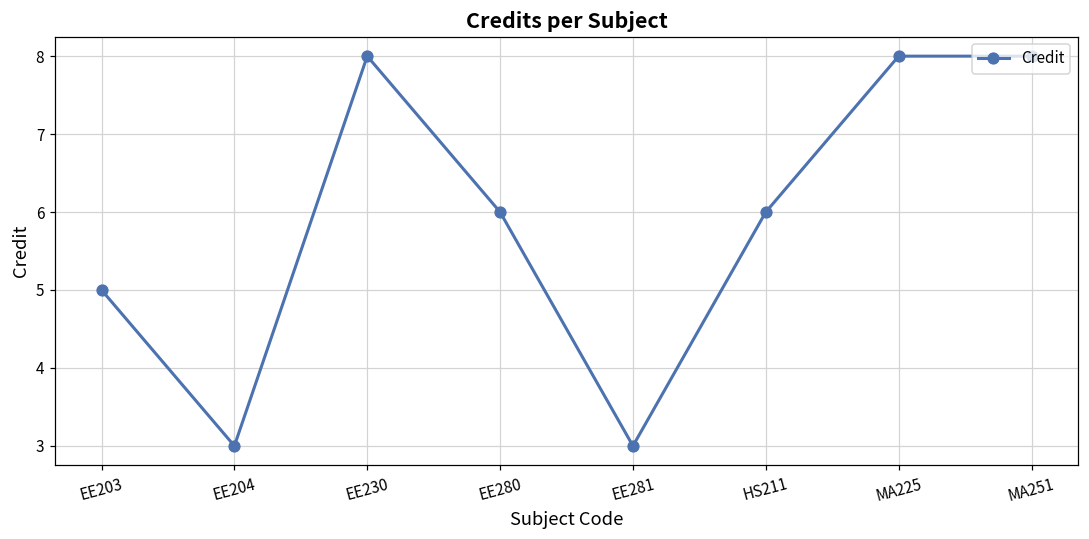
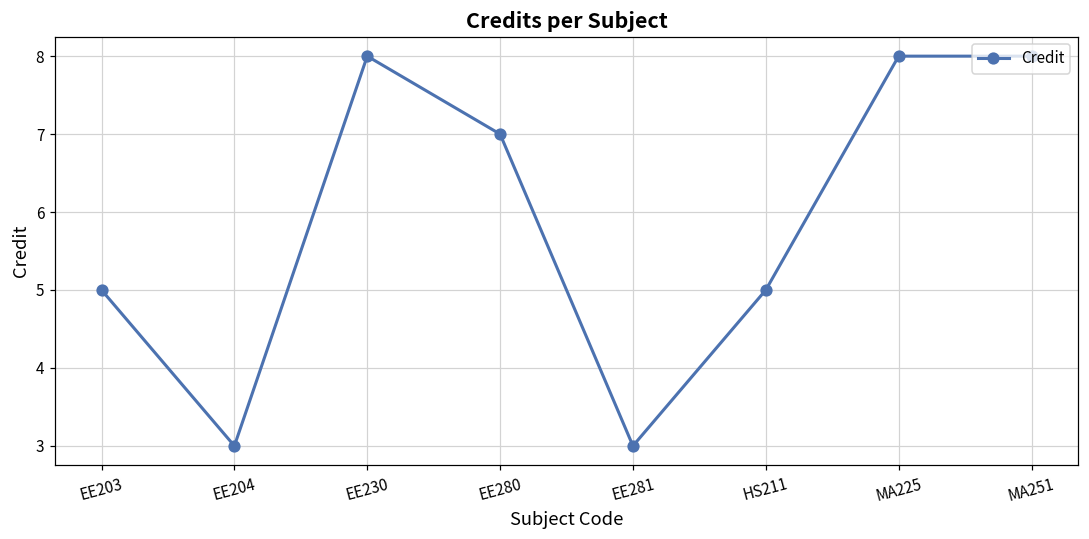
EE280: 6 -> 7
HS211: 6 -> 5
